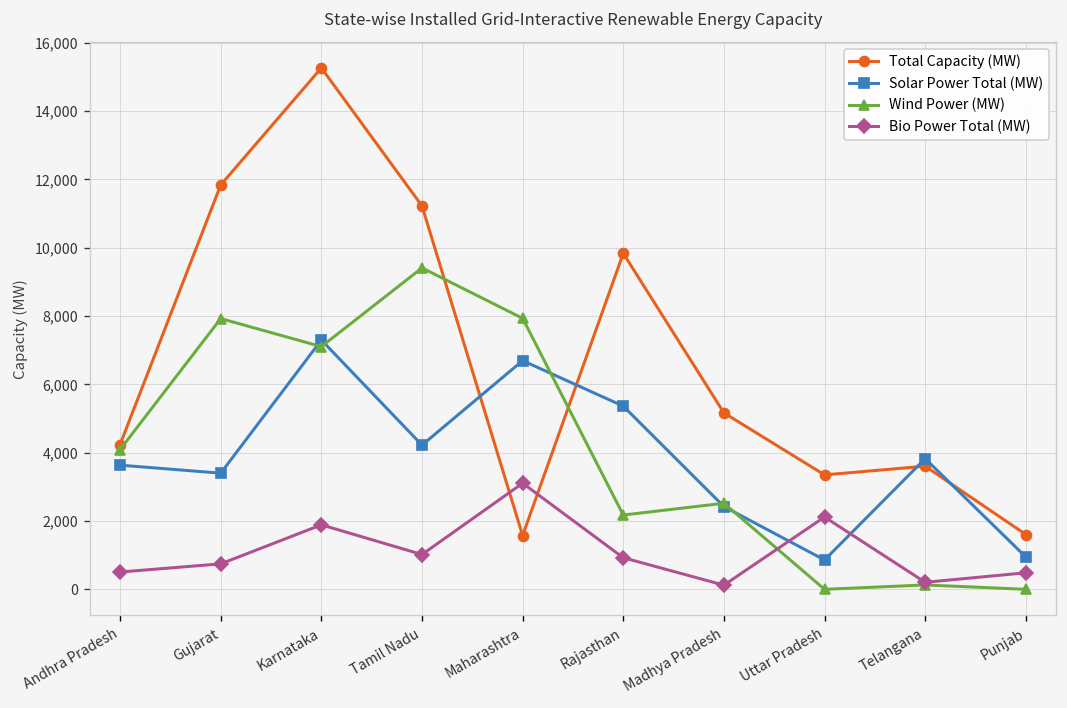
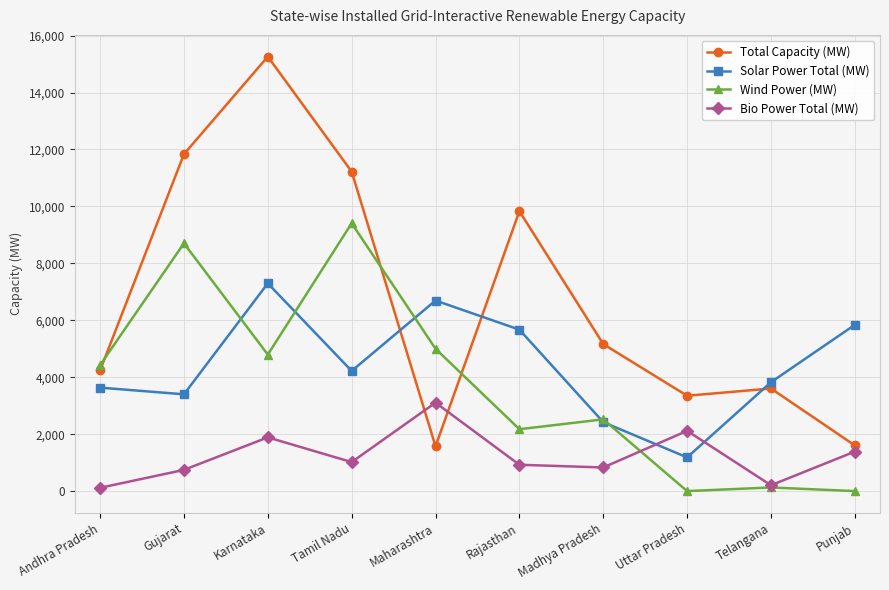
Wind Power (MW), Andhra Pradesh: 4,100 -> 4,400
Bio Power Total (MW), Andhra Pradesh: 500 -> 100
Wind Power (MW), Gujarat: 7,900 -> 8,700
Wind Power (MW), Karnataka: 7,100 -> 4,800
Wind Power (MW), Maharashtra: 7,900 -> 5,000
Solar Power Total (MW), Rajasthan: 5,400 -> 5,700
Bio Power Total (MW), Madhya Pradesh: 100 -> 800
Solar Power Total (MW), Uttar Pradesh: 900 -> 1,200
Solar Power Total (MW), Punjab: 900 -> 5,800
Bio Power Total (MW), Punjab: 500 -> 1,400
